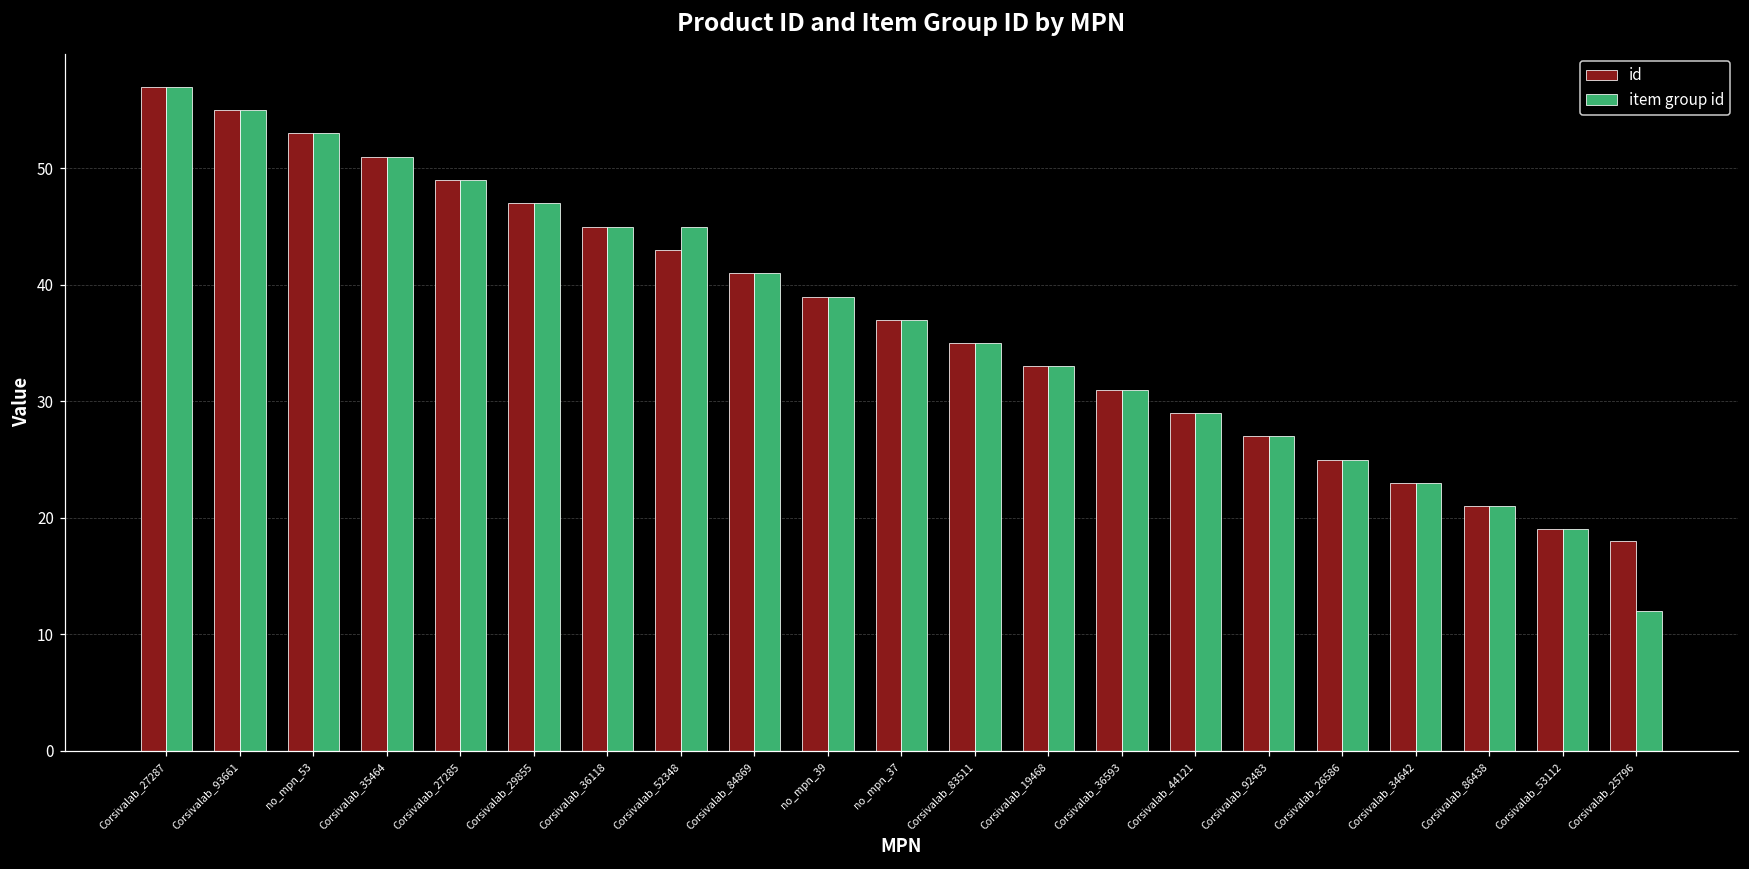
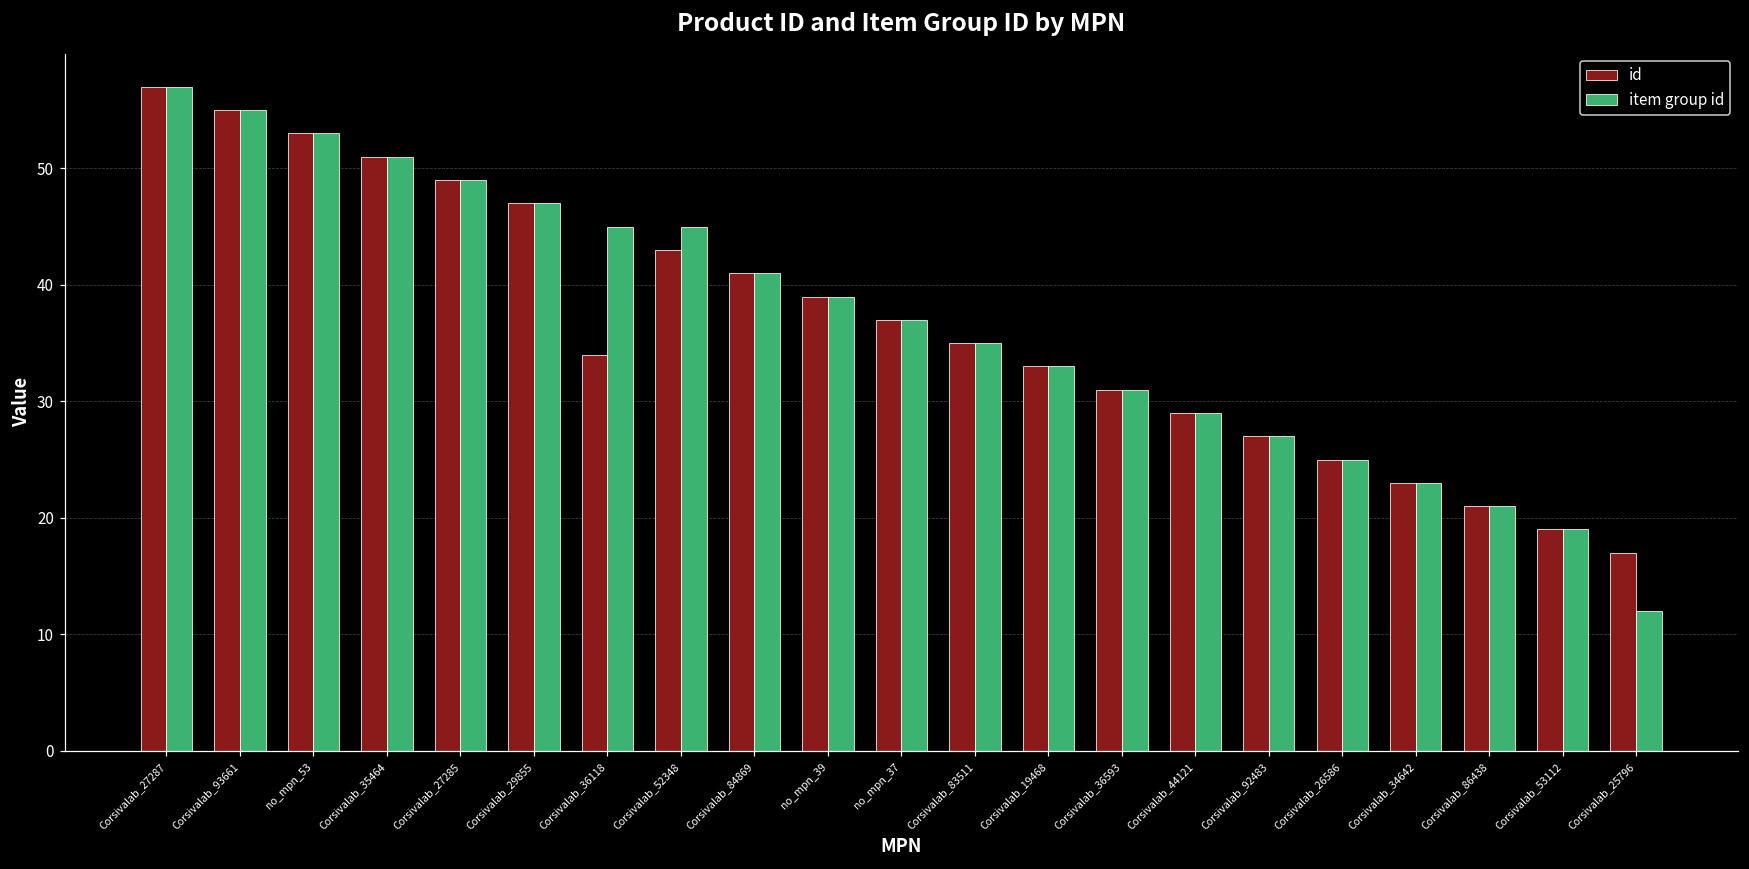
id, Corsivalab_36118: 45 -> 34
id, Corsivalab_25796: 18 -> 17
